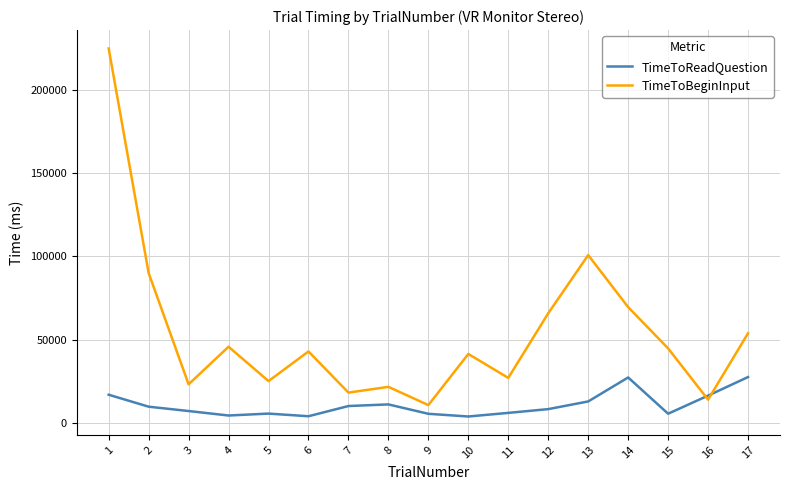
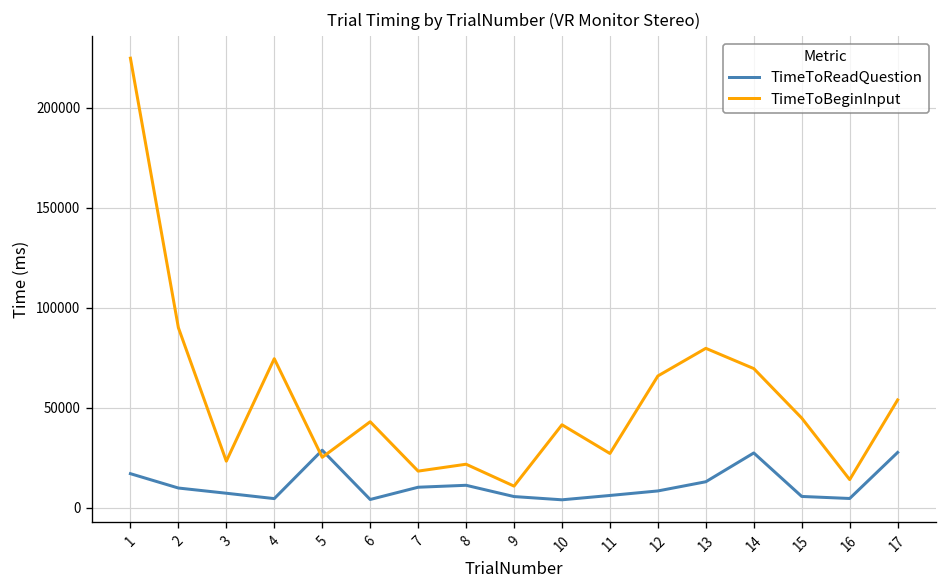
TimeToBeginInput, 4: 46000 -> 74000
TimeToReadQuestion, 5: 6000 -> 29000
TimeToBeginInput, 13: 101000 -> 80000
TimeToReadQuestion, 16: 16000 -> 5000
